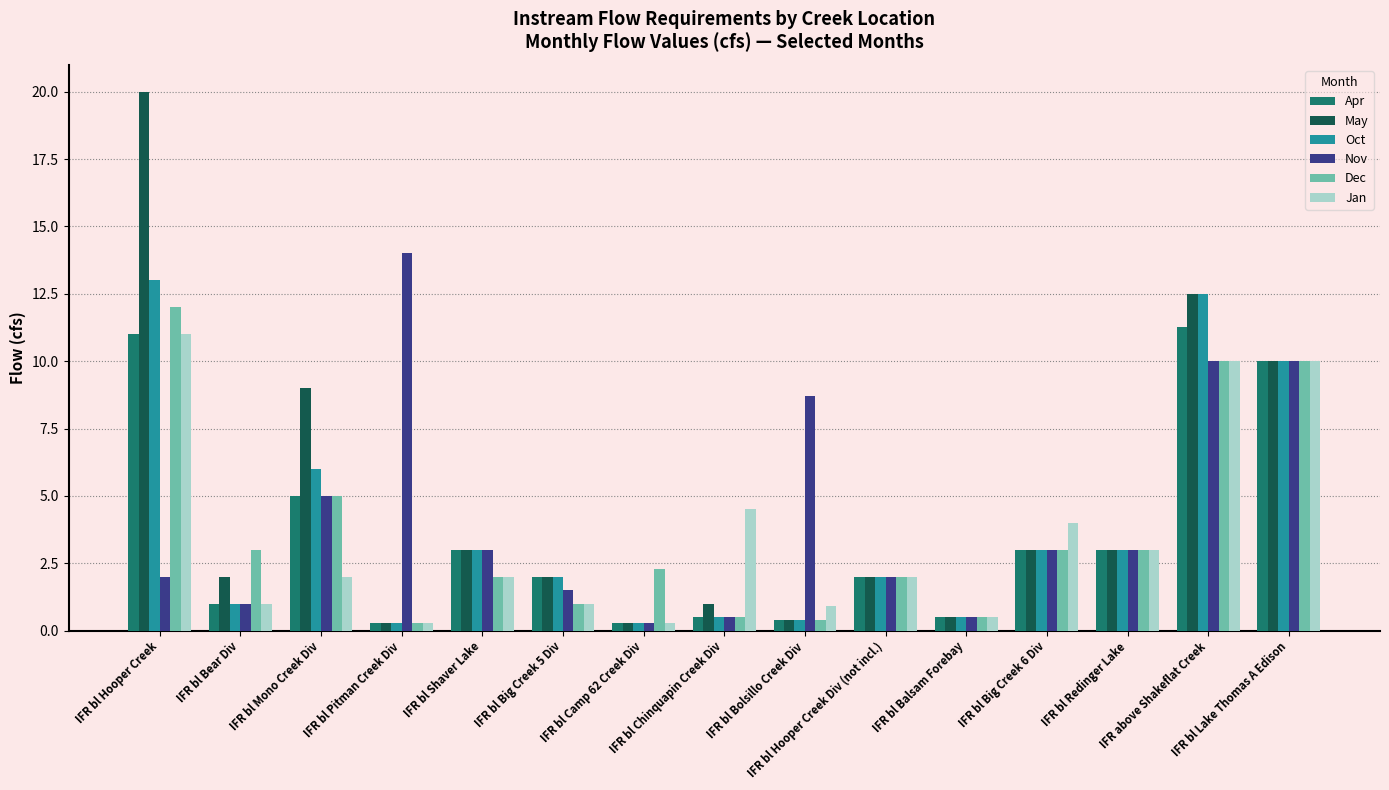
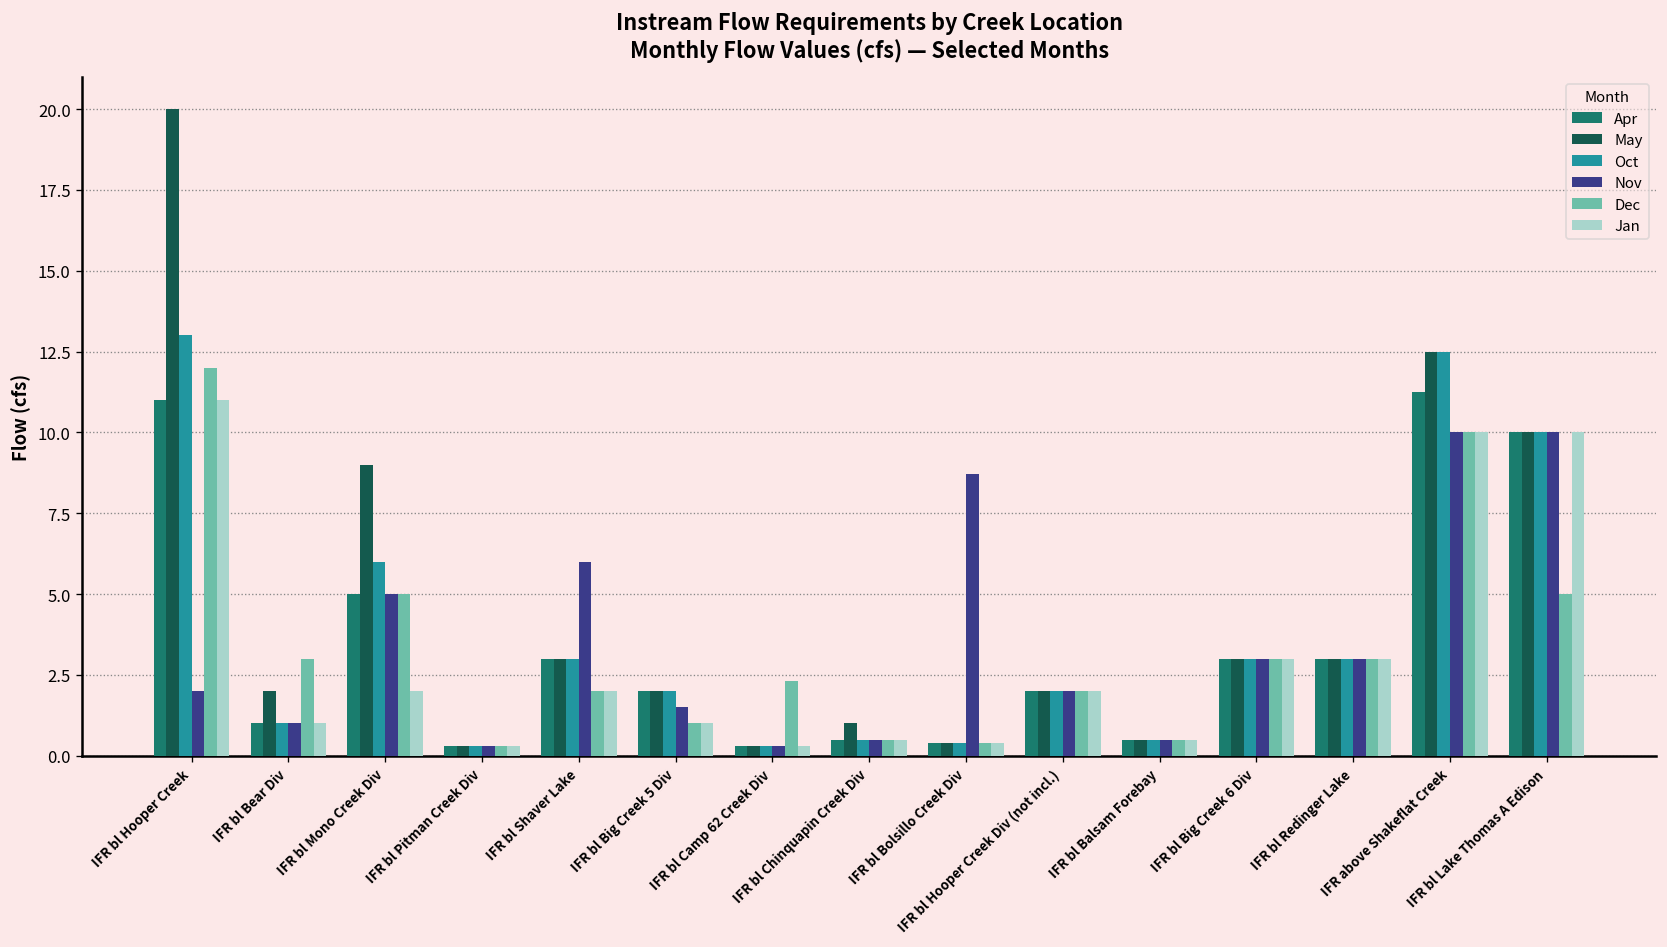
Nov, IFR bl Pitman Creek Div: 14.0 -> 0.3
Nov, IFR bl Shaver Lake: 3 -> 6
Jan, IFR bl Chinquapin Creek Div: 4.5 -> 0.5
Jan, IFR bl Bolsillo Creek Div: 0.9 -> 0.4
Jan, IFR bl Big Creek 6 Div: 4 -> 3
Dec, IFR bl Lake Thomas A Edison: 10 -> 5
